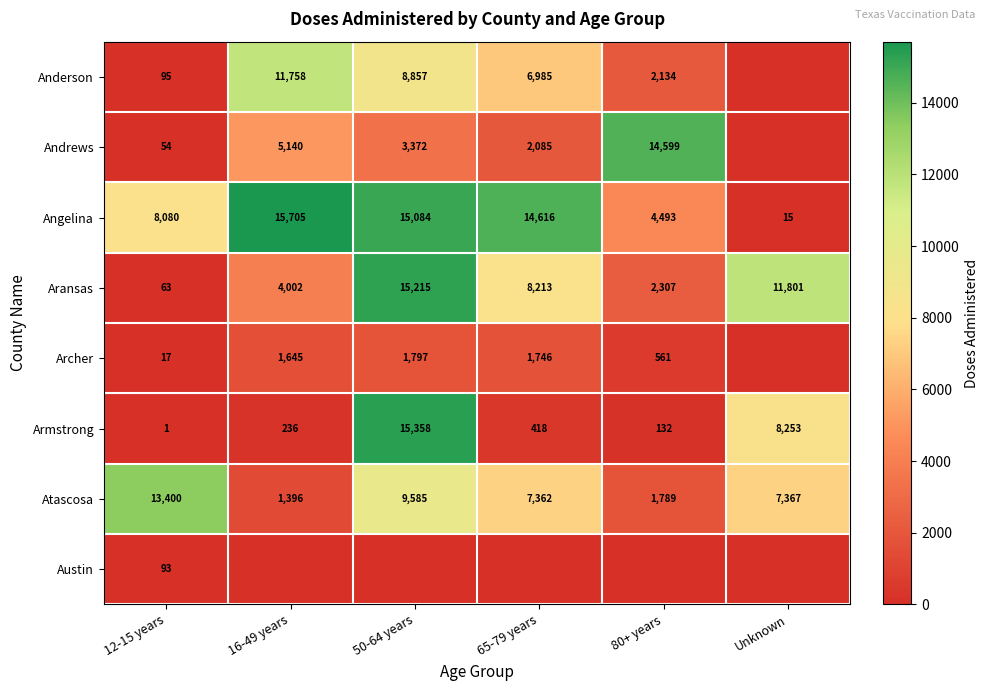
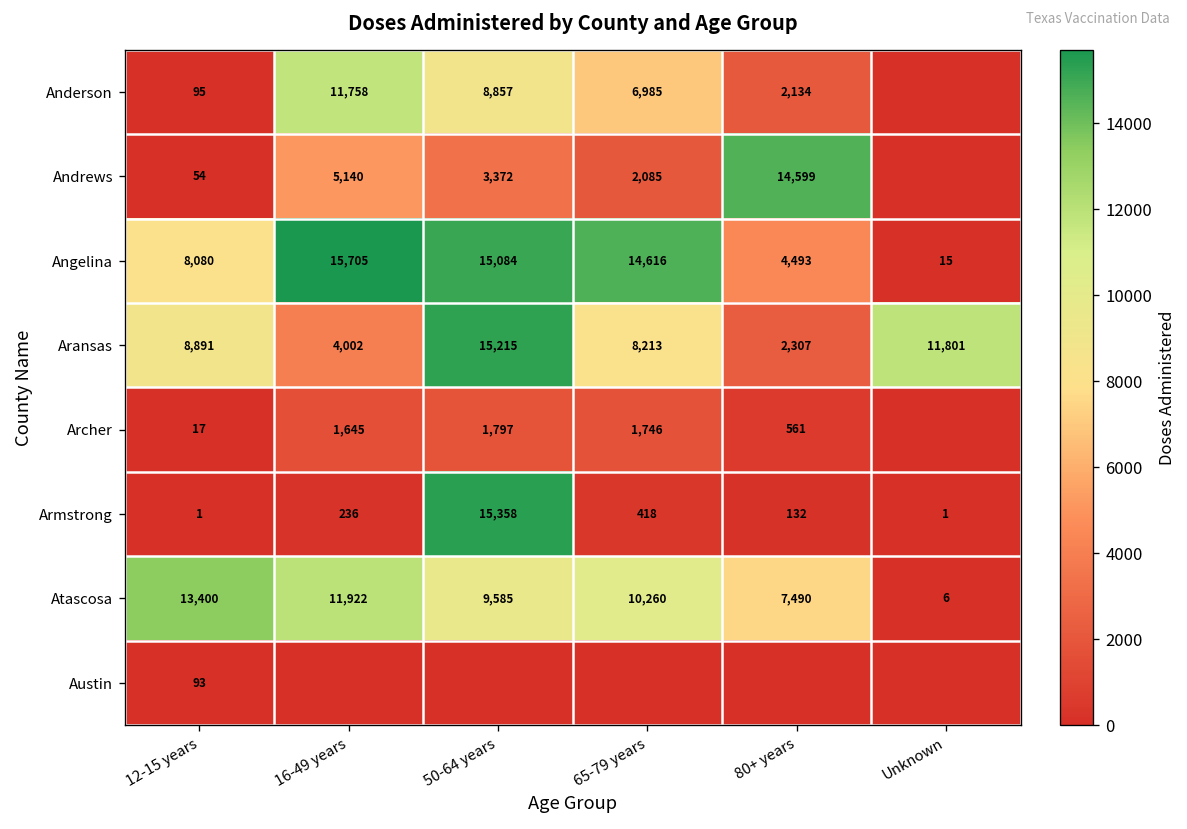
Aransas, 12-15 years: 63 -> 8,891
Armstrong, Unknown: 8,253 -> 1
Atascosa, 16-49 years: 1,396 -> 11,922
Atascosa, 65-79 years: 7,362 -> 10,260
Atascosa, 80+ years: 1,789 -> 7,490
Atascosa, Unknown: 7,367 -> 6
